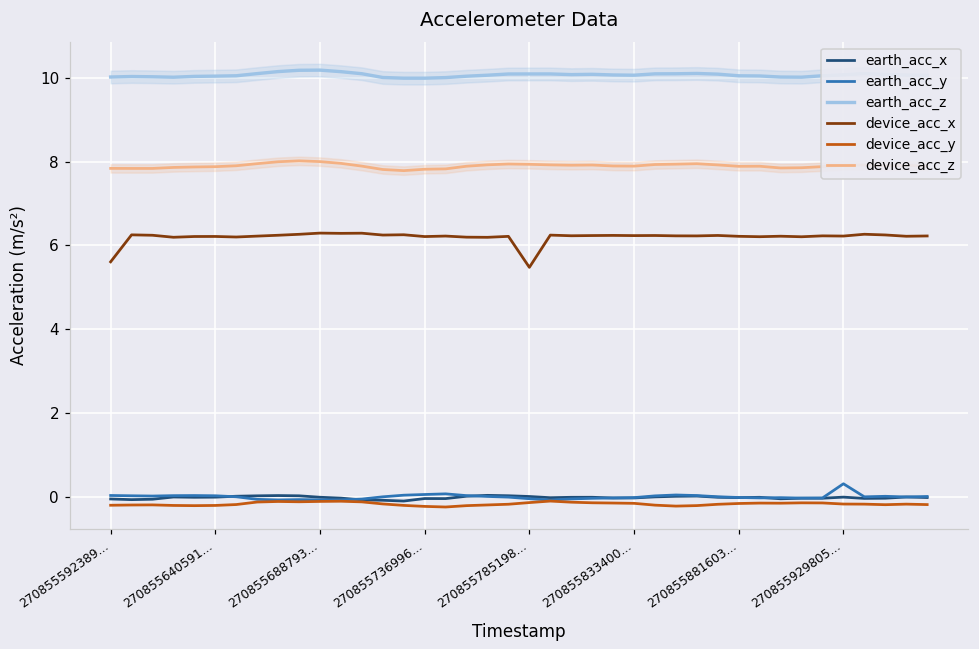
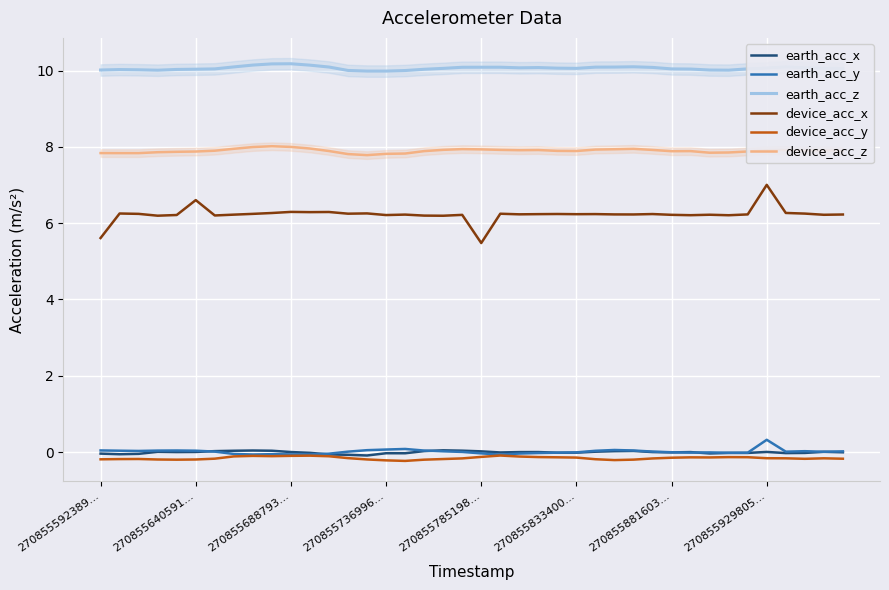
device_acc_x, 270855640591...: 6.2 -> 6.6
device_acc_x, 270855929805...: 6.2 -> 7.0
